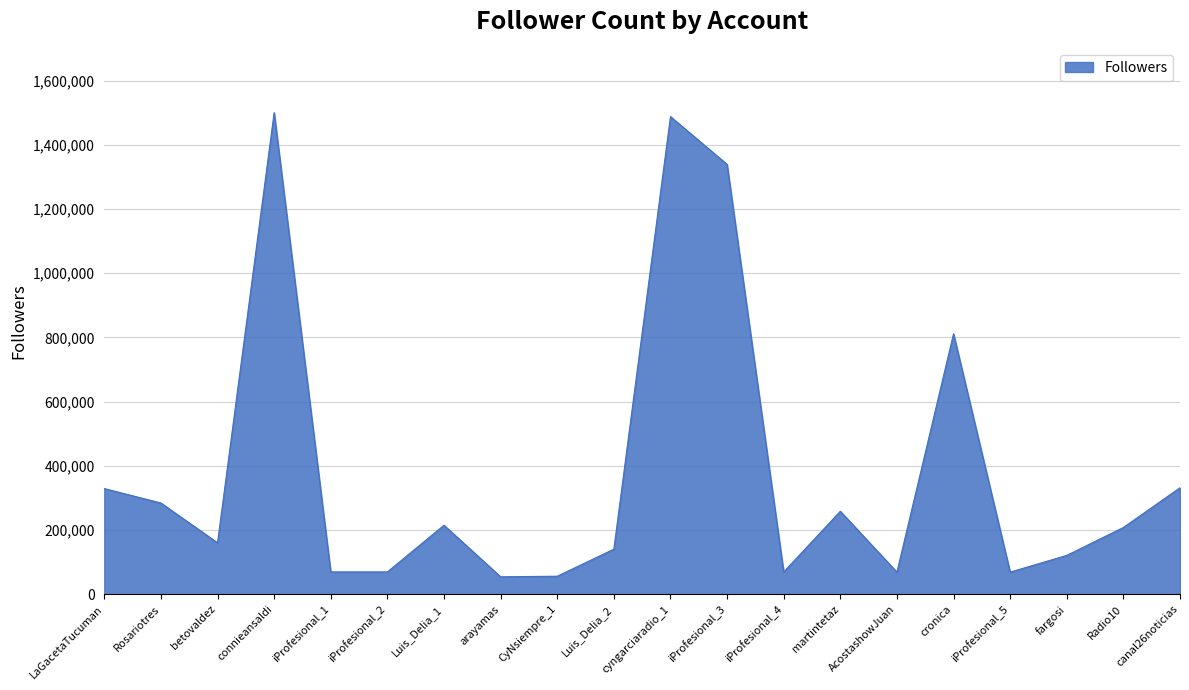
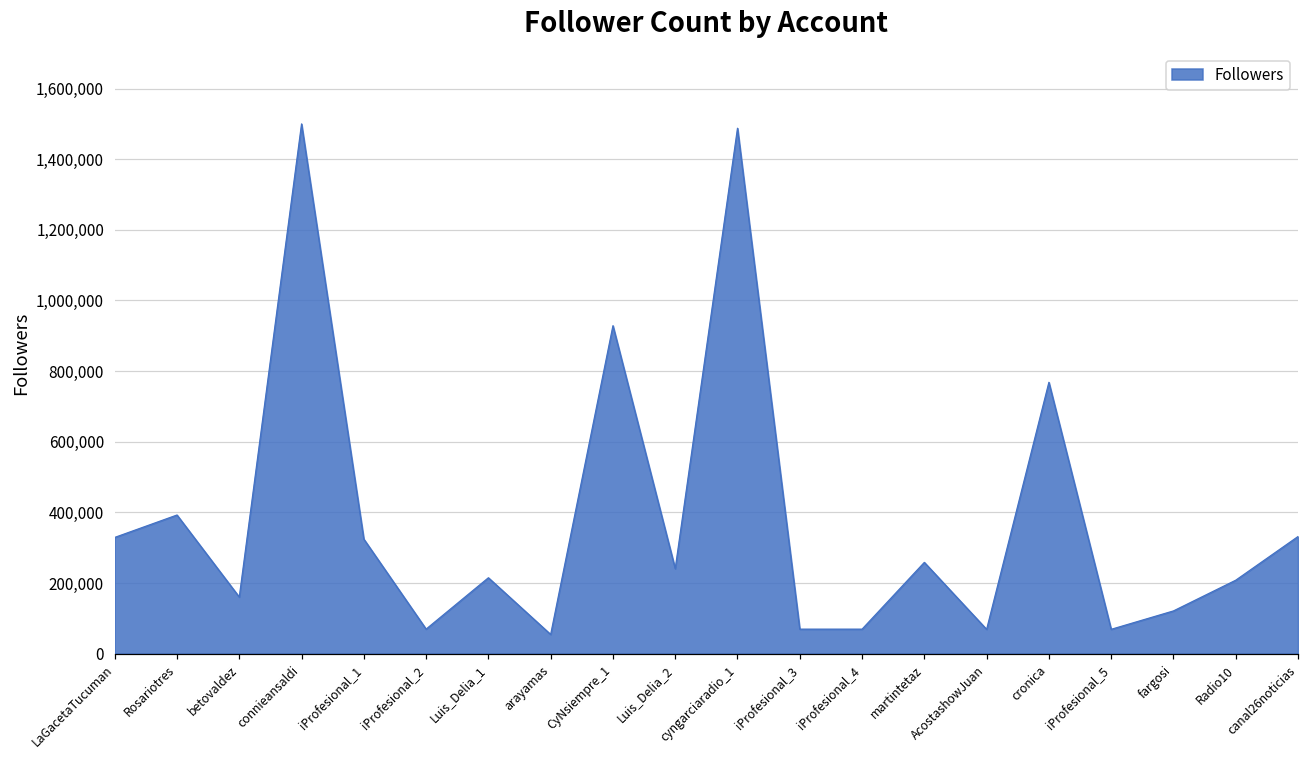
Rosariotres: 280,000 -> 390,000
iProfesional_1: 70,000 -> 320,000
CyNsiempre_1: 60,000 -> 930,000
Luis_Delia_2: 140,000 -> 240,000
iProfesional_3: 1,340,000 -> 70,000
cronica: 810,000 -> 770,000
